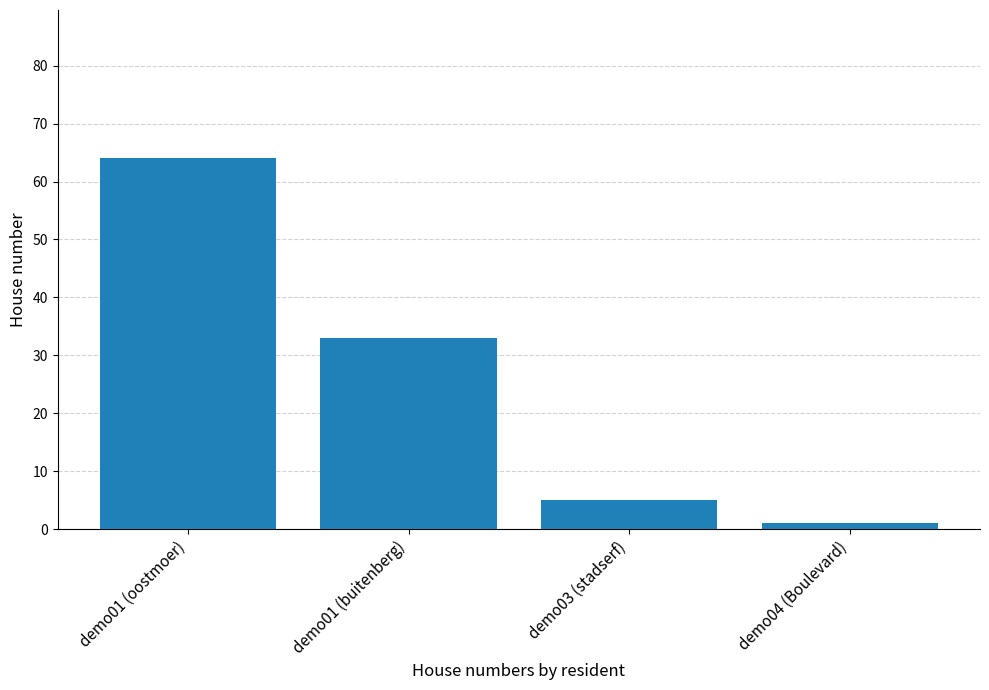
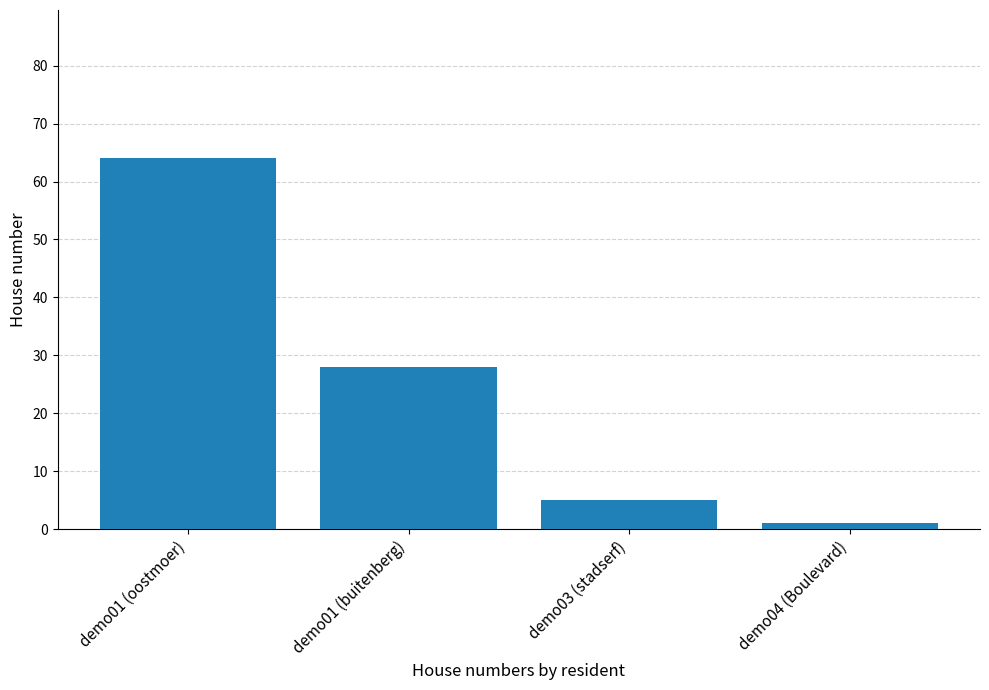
demo01 (buitenberg): 33 -> 28
